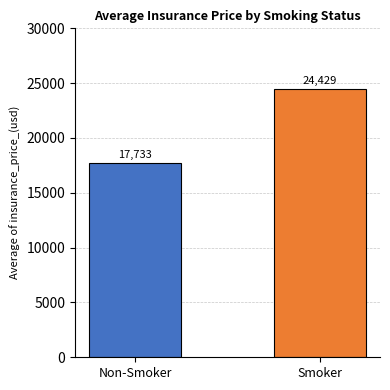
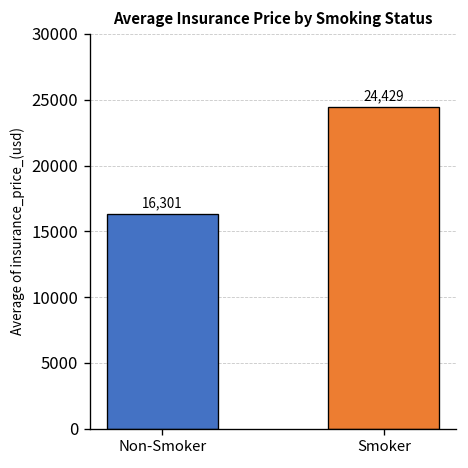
Non-Smoker: 17,733 -> 16,301
